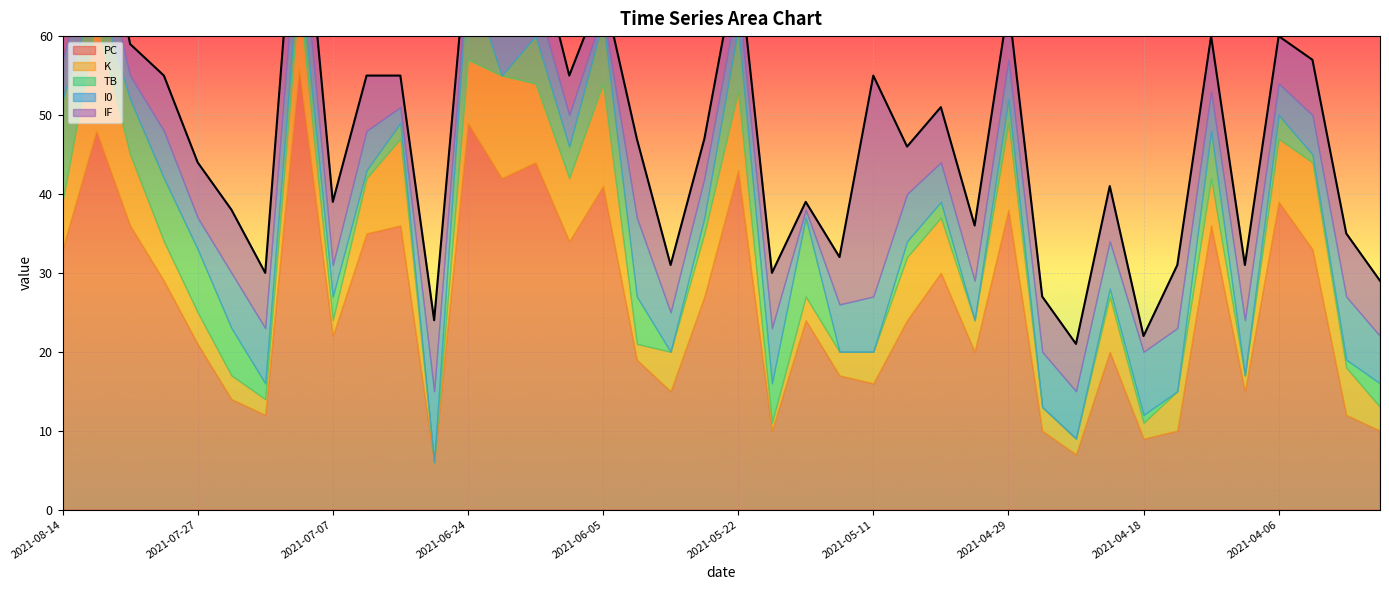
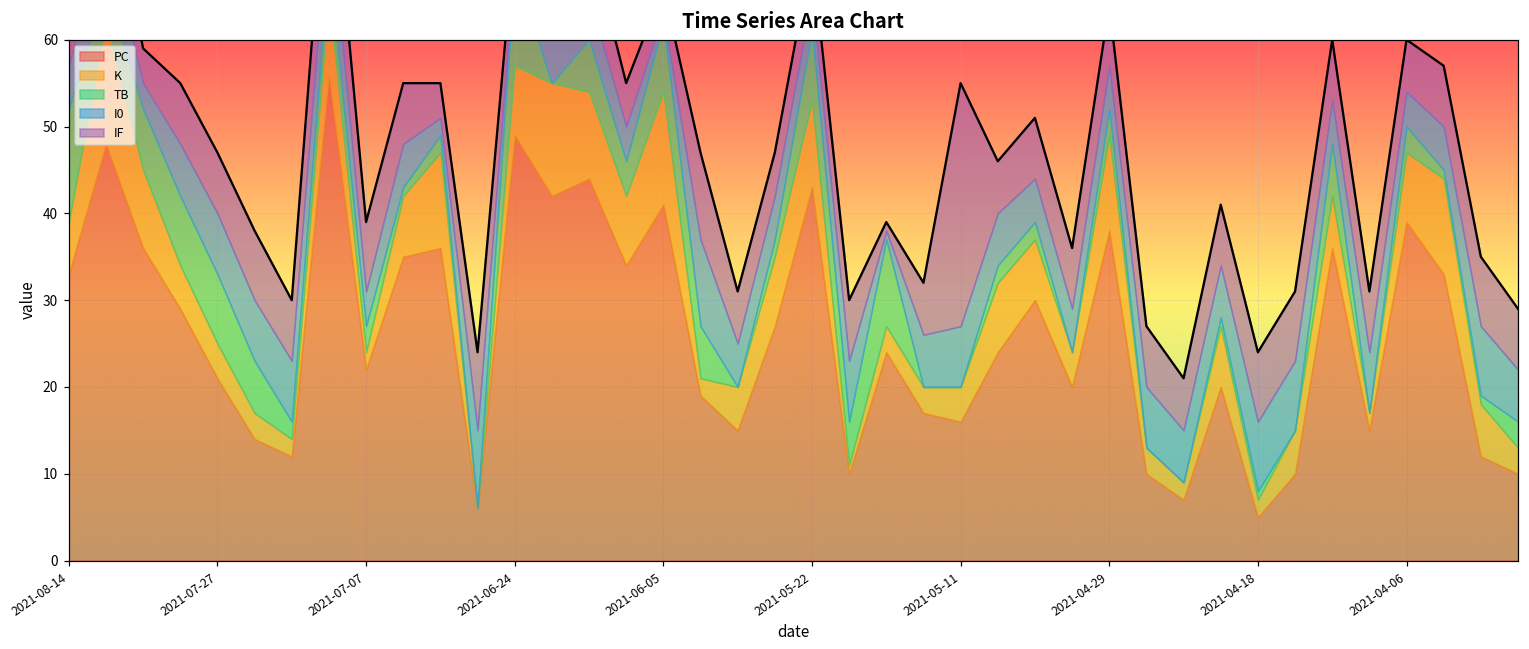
I0, 2021-07-27: 4 -> 7
PC, 2021-04-18: 9 -> 5
IF, 2021-04-18: 2 -> 8
